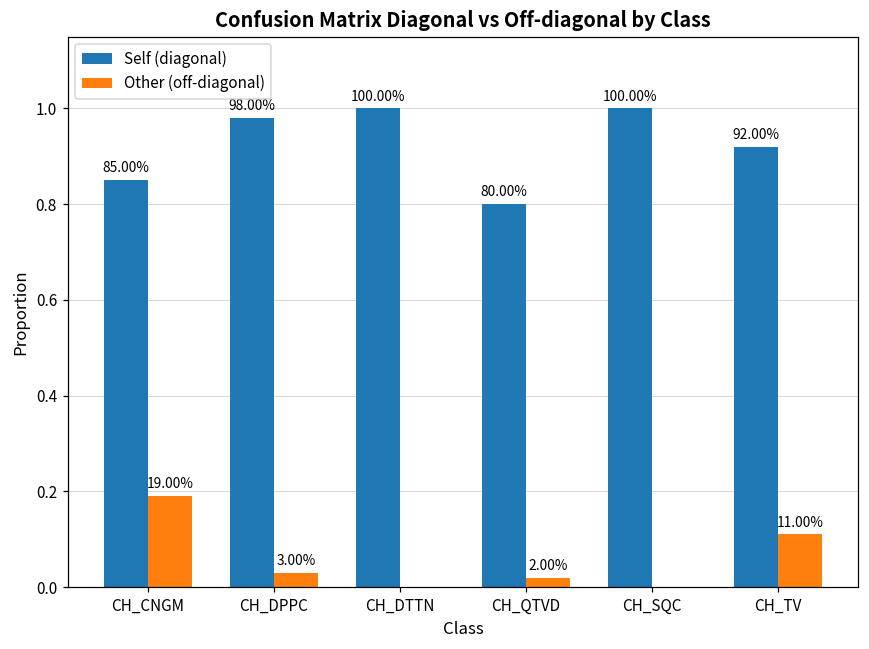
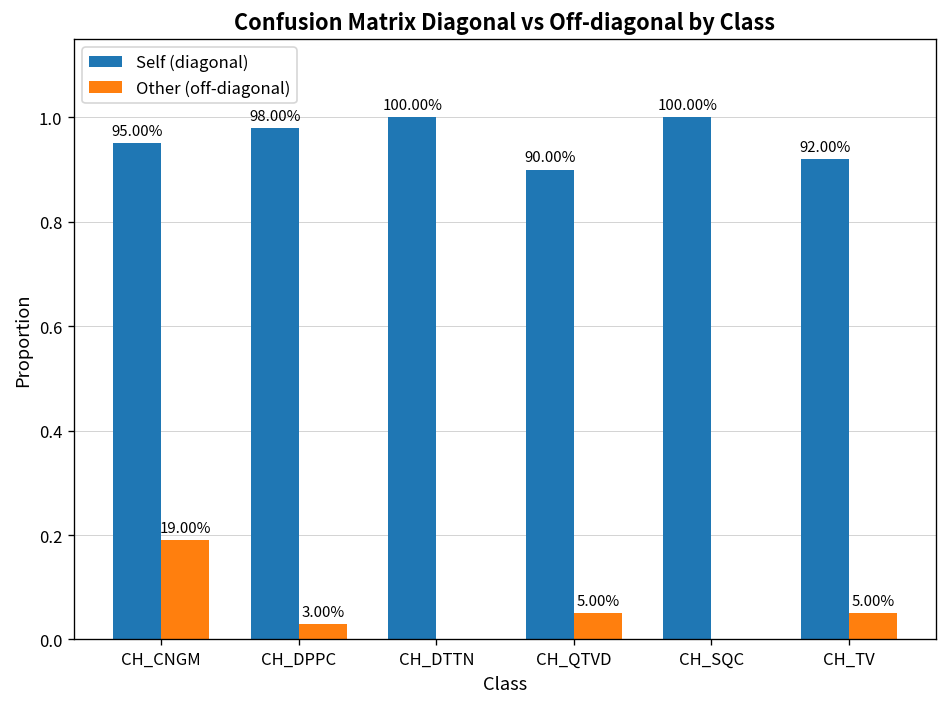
Self (diagonal), CH_CNGM: 85.00% -> 95.00%
Self (diagonal), CH_QTVD: 80.00% -> 90.00%
Other (off-diagonal), CH_QTVD: 2.00% -> 5.00%
Other (off-diagonal), CH_TV: 11.00% -> 5.00%
